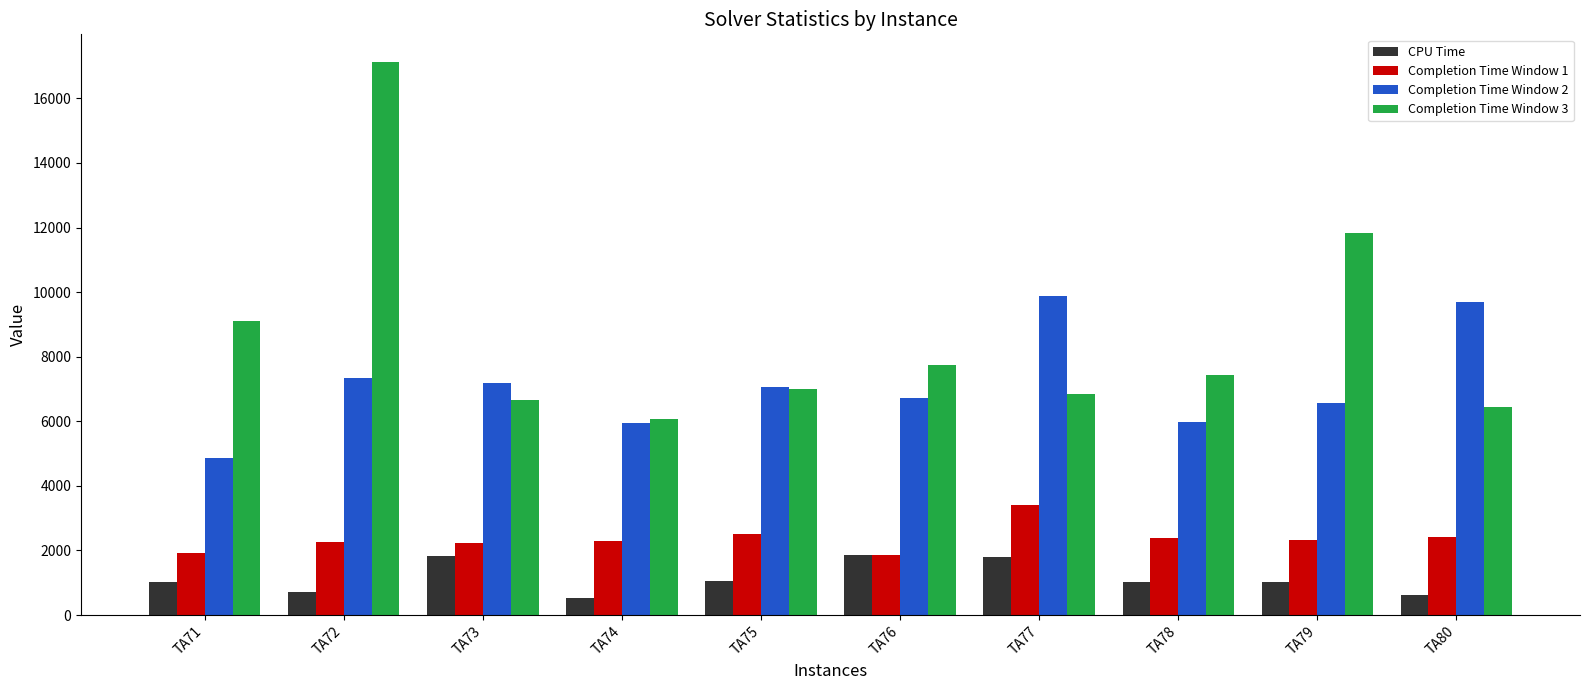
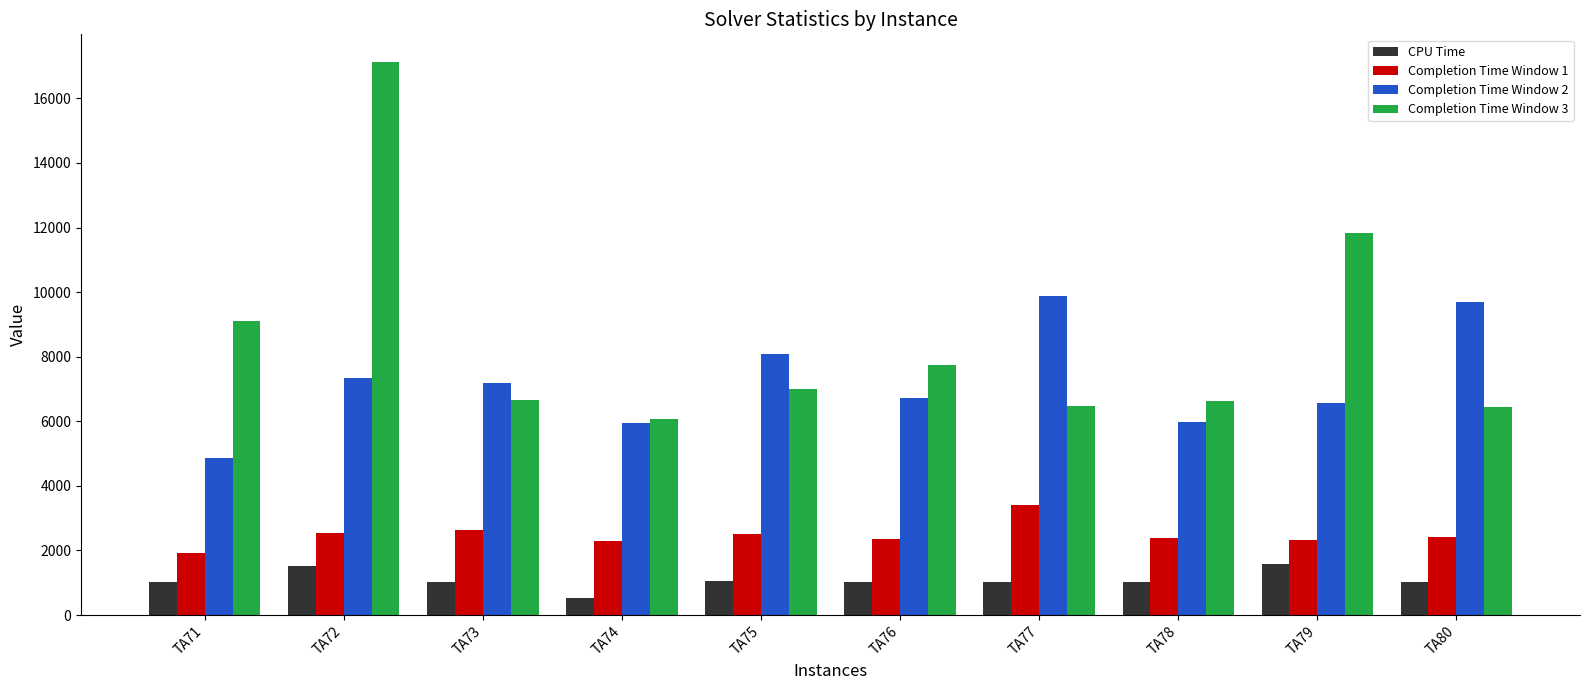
CPU Time, TA72: 700 -> 1500
Completion Time Window 1, TA72: 2300 -> 2500
CPU Time, TA73: 1800 -> 1000
Completion Time Window 1, TA73: 2200 -> 2600
Completion Time Window 2, TA75: 7100 -> 8100
CPU Time, TA76: 1900 -> 1000
Completion Time Window 1, TA76: 1800 -> 2400
CPU Time, TA77: 1800 -> 1000
Completion Time Window 3, TA77: 6800 -> 6500
Completion Time Window 3, TA78: 7400 -> 6600
CPU Time, TA79: 1000 -> 1600
CPU Time, TA80: 600 -> 1000
